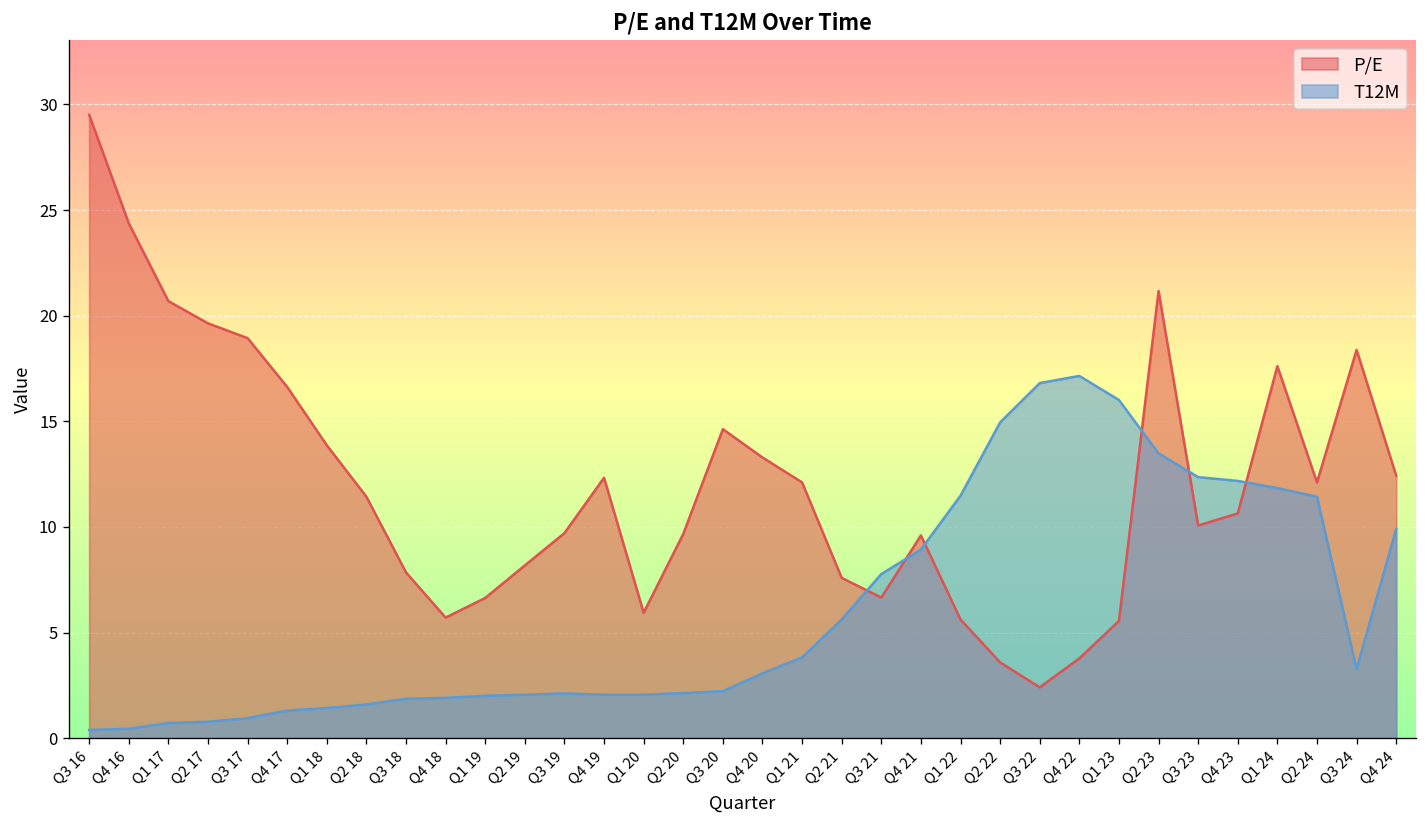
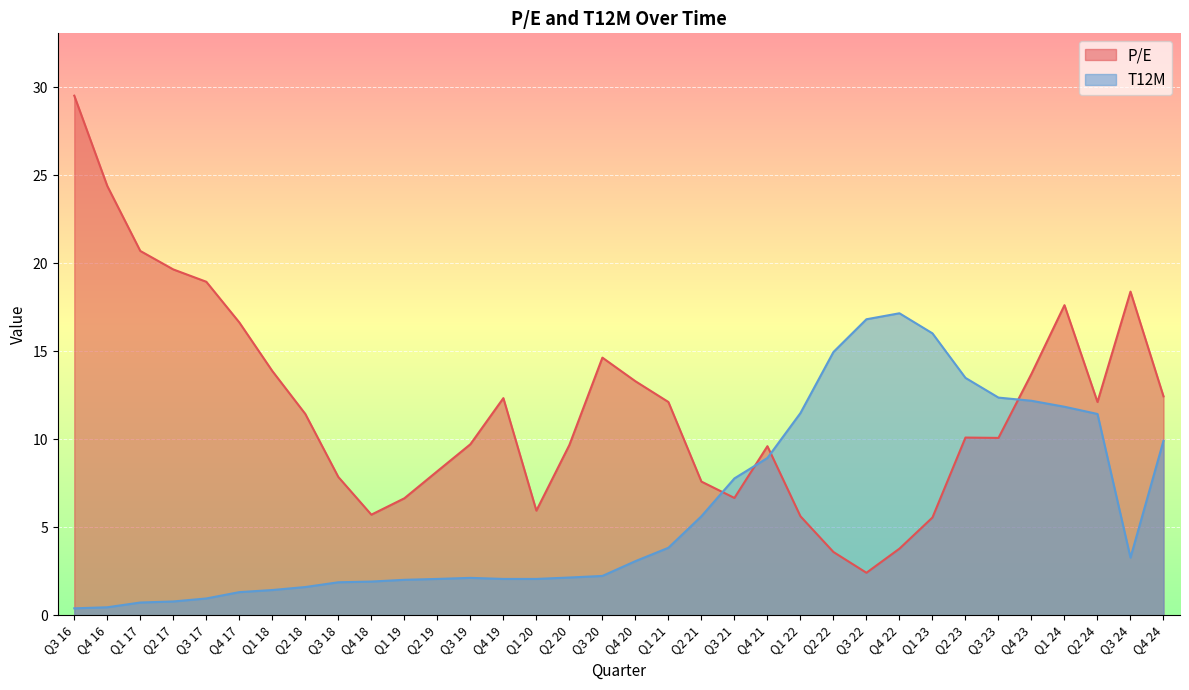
P/E, Q2 23: 21.2 -> 10.1
P/E, Q4 23: 10.6 -> 13.7
